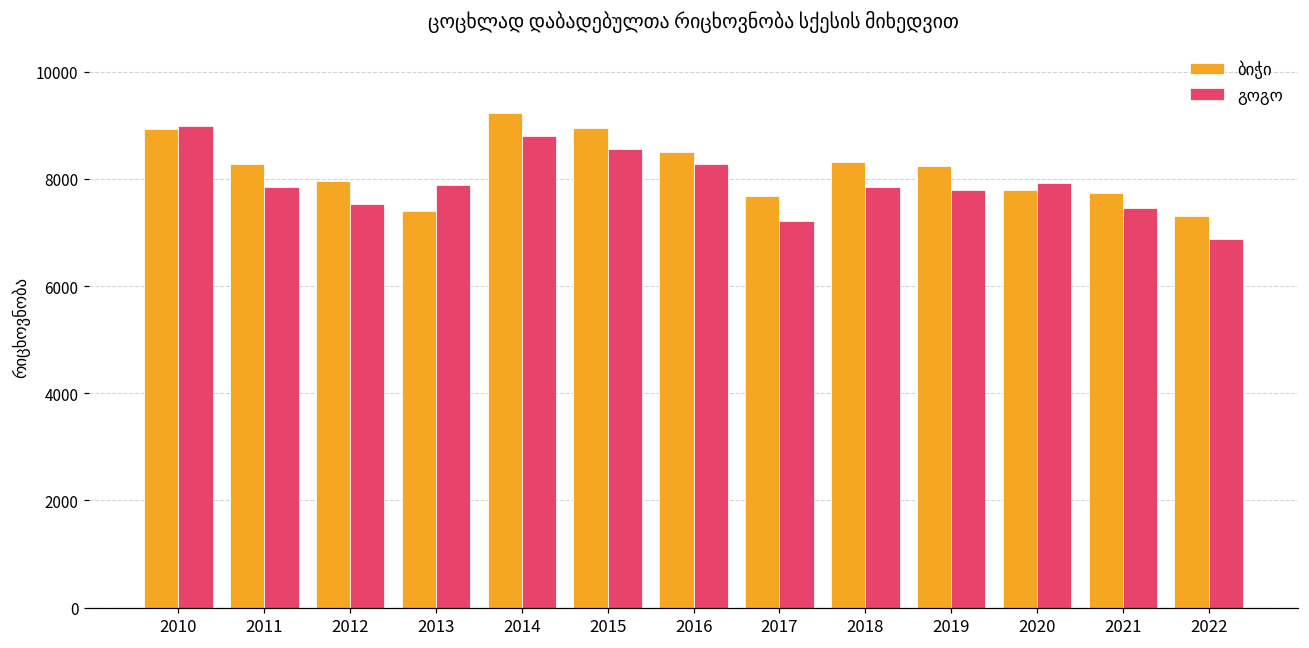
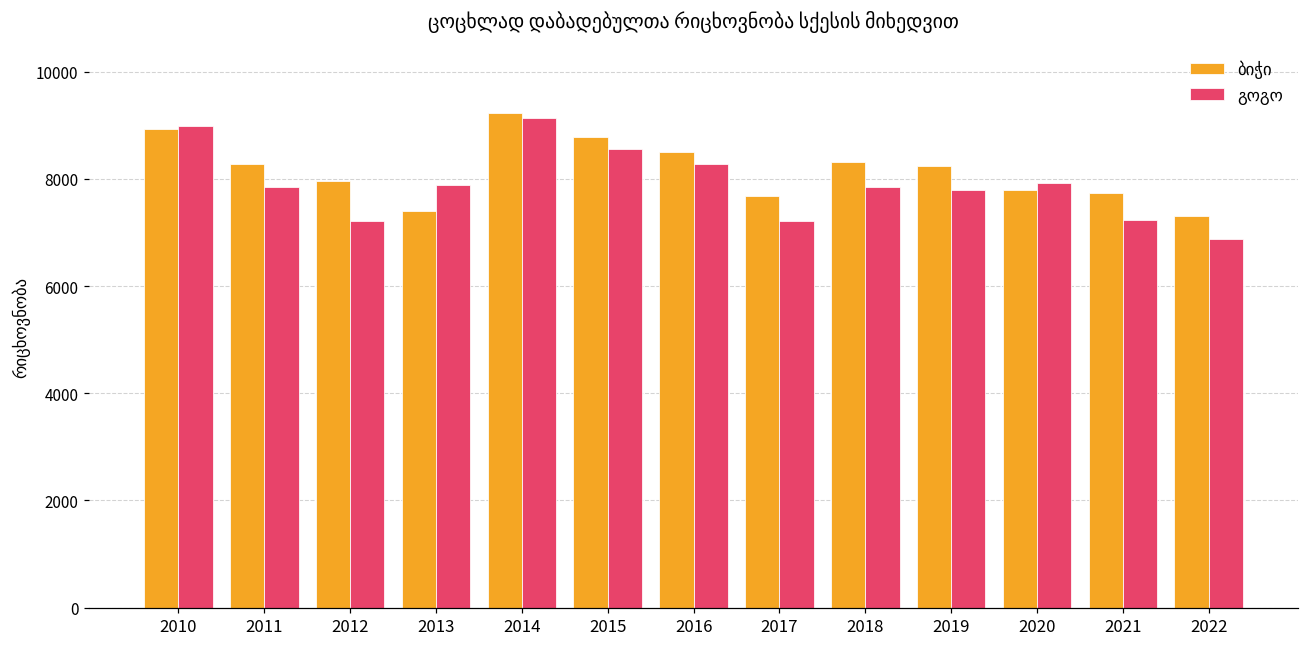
გოგო, 2012: 7500 -> 7200
გოგო, 2014: 8800 -> 9100
ბიჭი, 2015: 9000 -> 8800
გოგო, 2021: 7500 -> 7200
